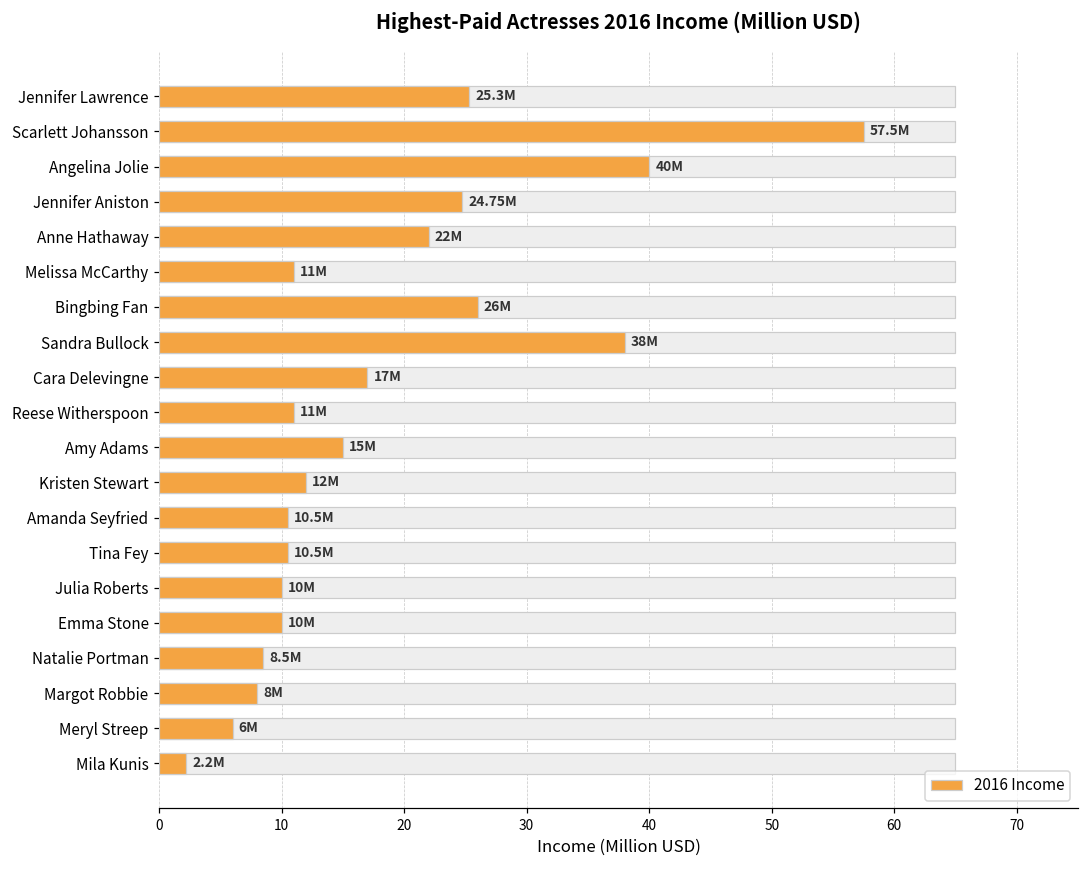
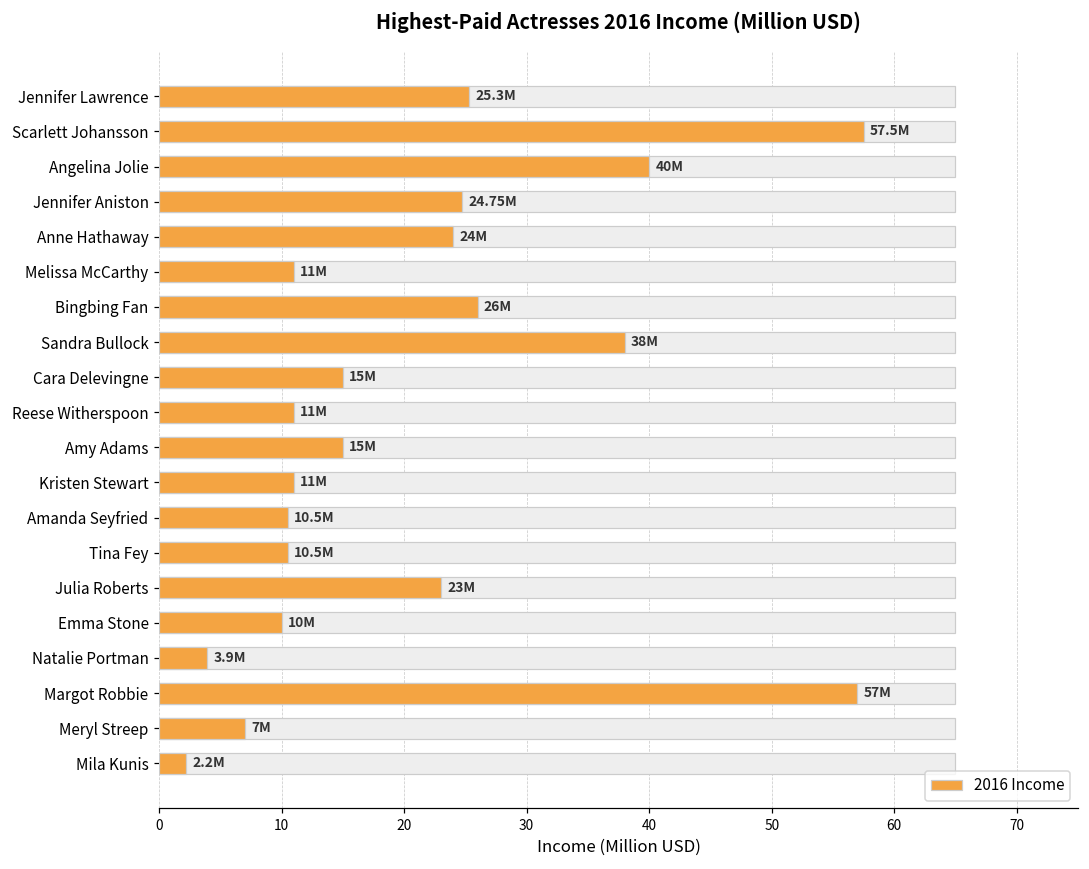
2016 Income, Anne Hathaway: 22M -> 24M
2016 Income, Cara Delevingne: 17M -> 15M
2016 Income, Kristen Stewart: 12M -> 11M
2016 Income, Julia Roberts: 10M -> 23M
2016 Income, Natalie Portman: 8.5M -> 3.9M
2016 Income, Margot Robbie: 8M -> 57M
2016 Income, Meryl Streep: 6M -> 7M
